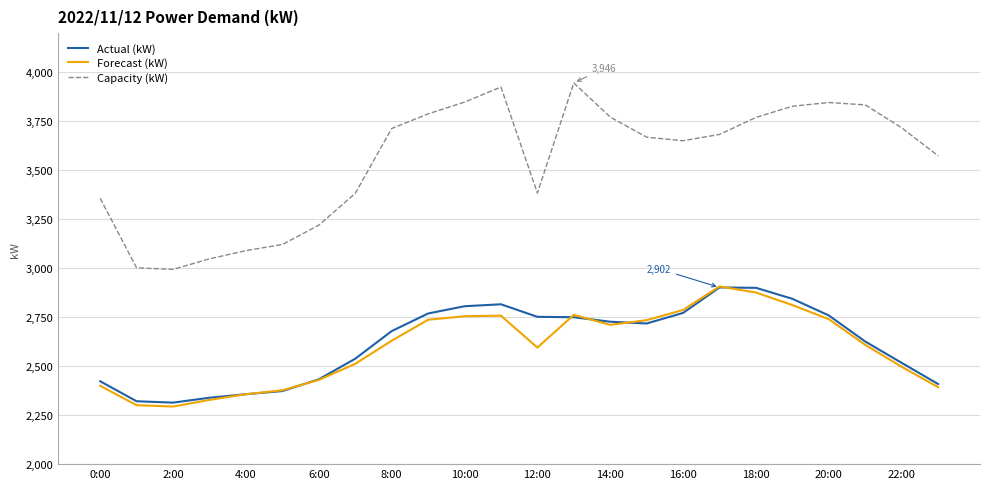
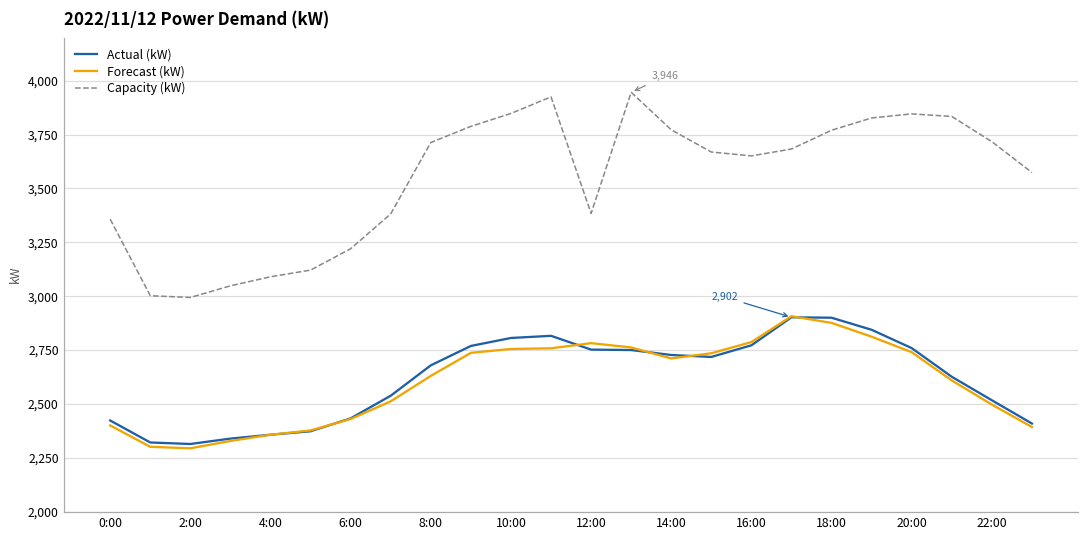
Forecast (kW), 12:00: 2,600 -> 2,780
